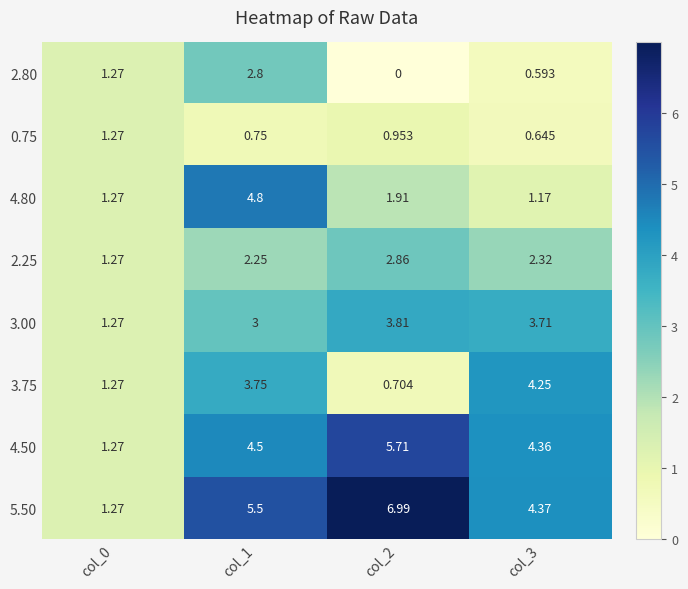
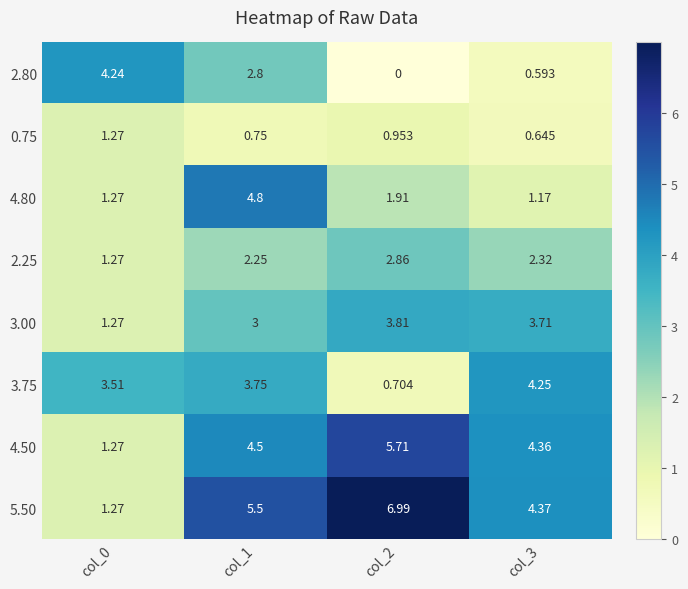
2.80, col_0: 1.27 -> 4.24
3.75, col_0: 1.27 -> 3.51
